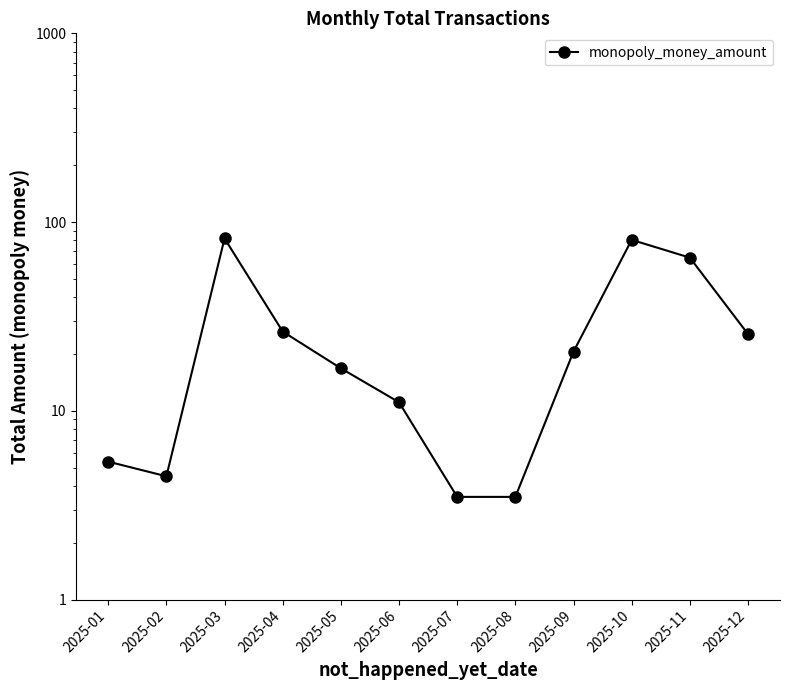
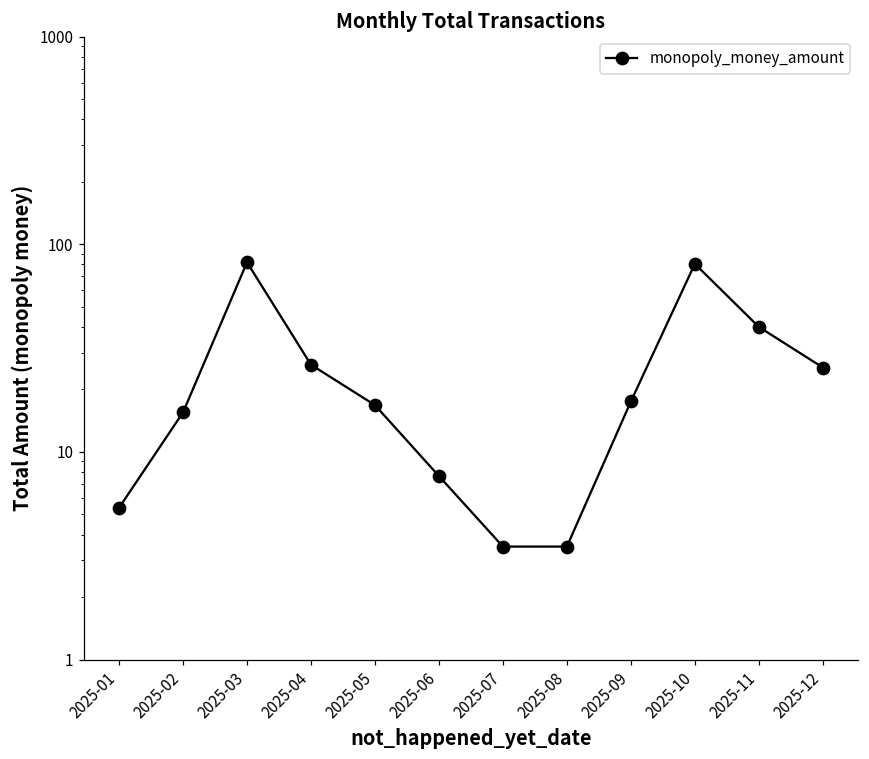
2025-02: 4.5 -> 16
2025-06: 11 -> 7.7
2025-09: 21 -> 18
2025-11: 65 -> 40
